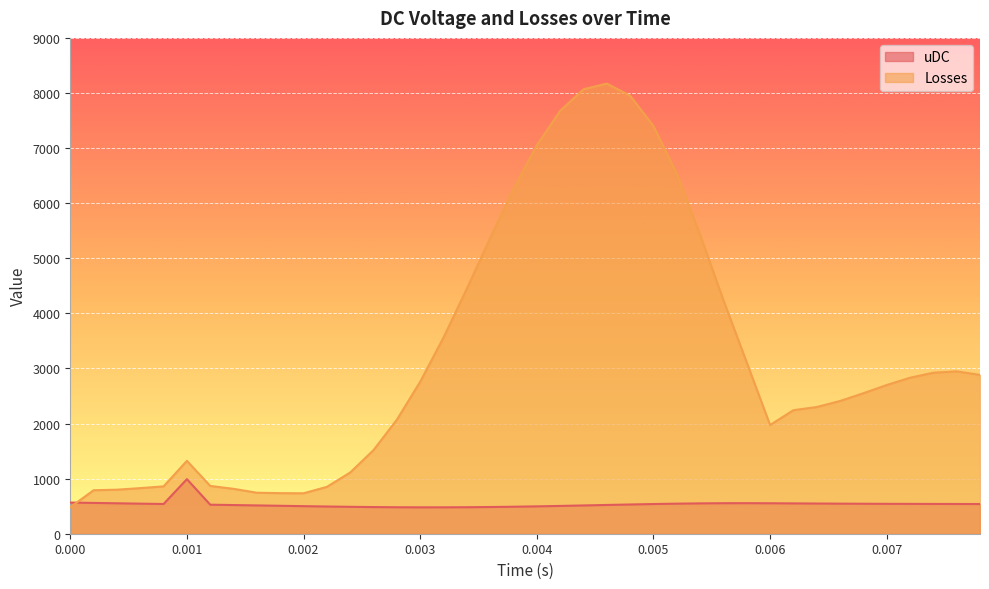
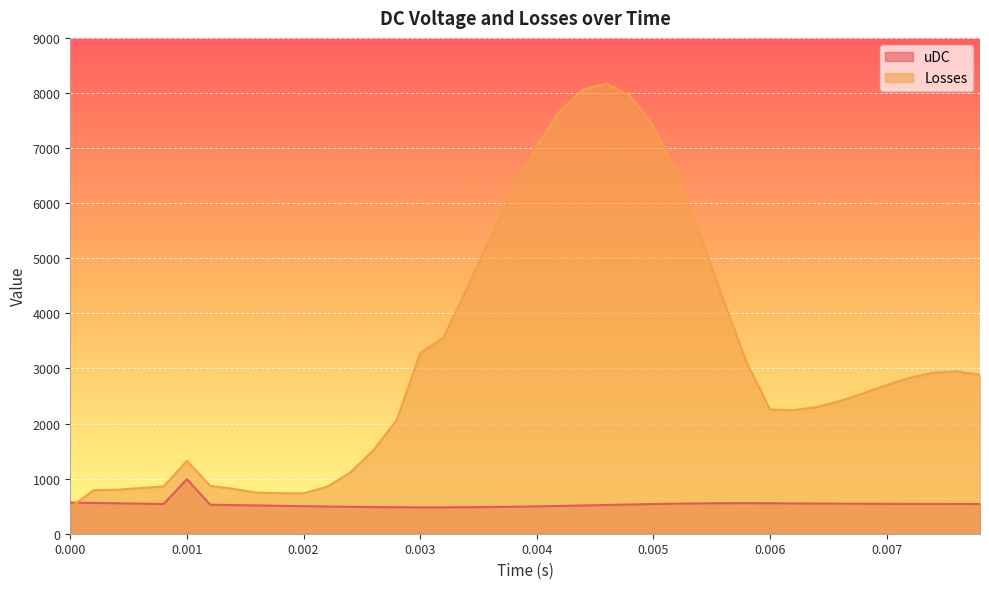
Losses, 0.003: 2800 -> 3300
Losses, 0.006: 2000 -> 2300
